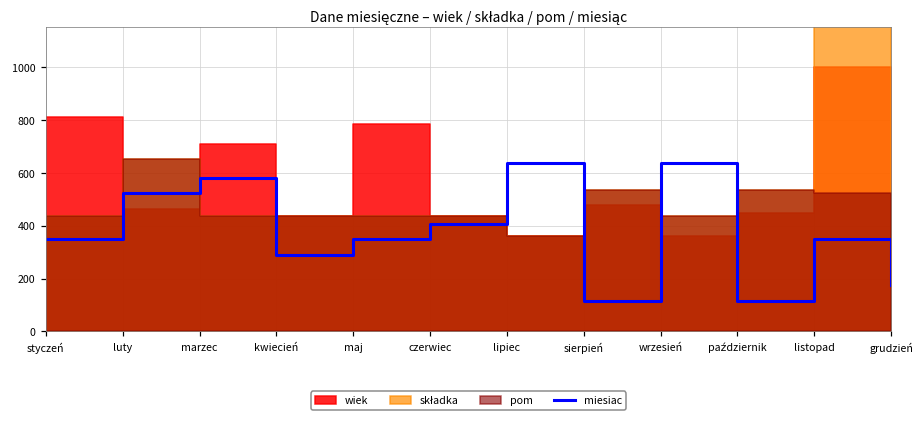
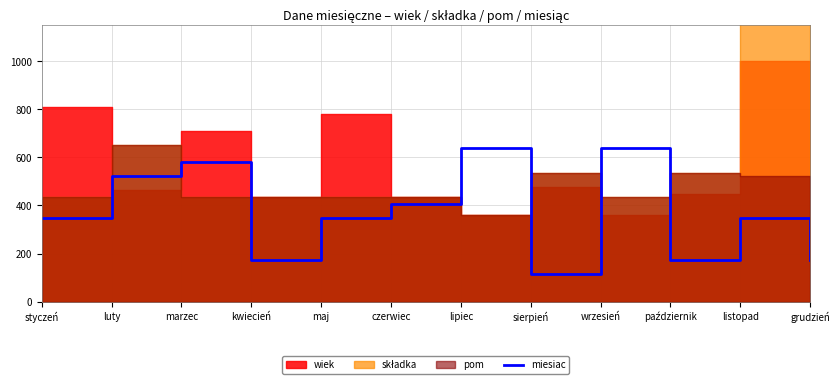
miesiac, kwiecień: 290 -> 170
miesiac, październik: 120 -> 170
